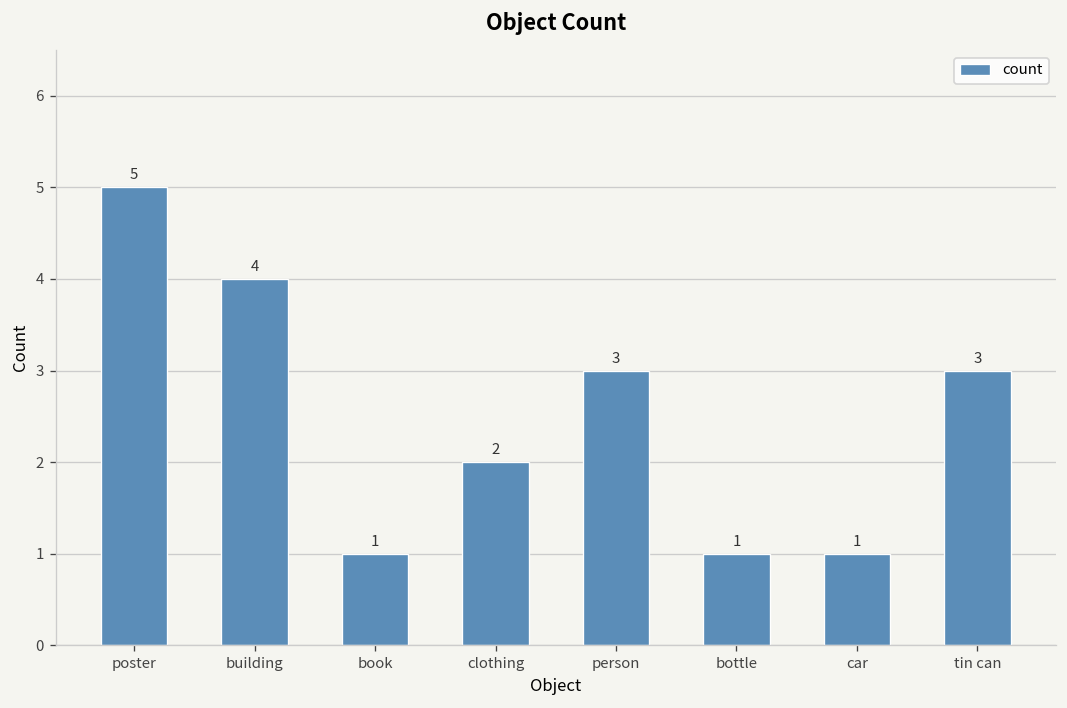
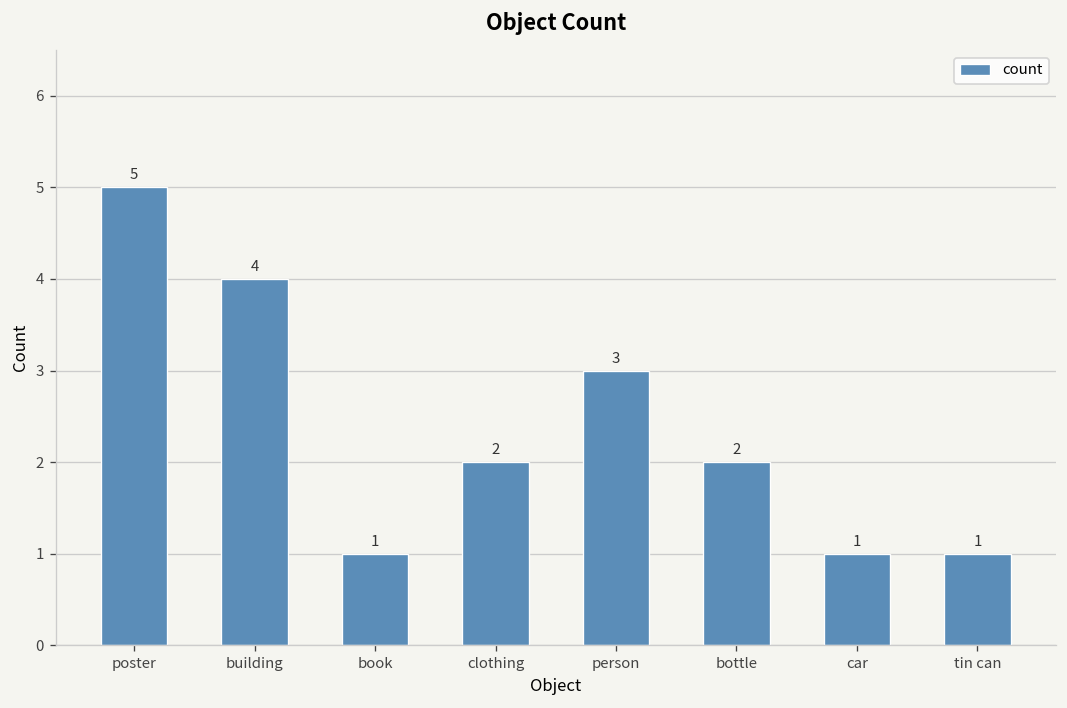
bottle: 1 -> 2
tin can: 3 -> 1
